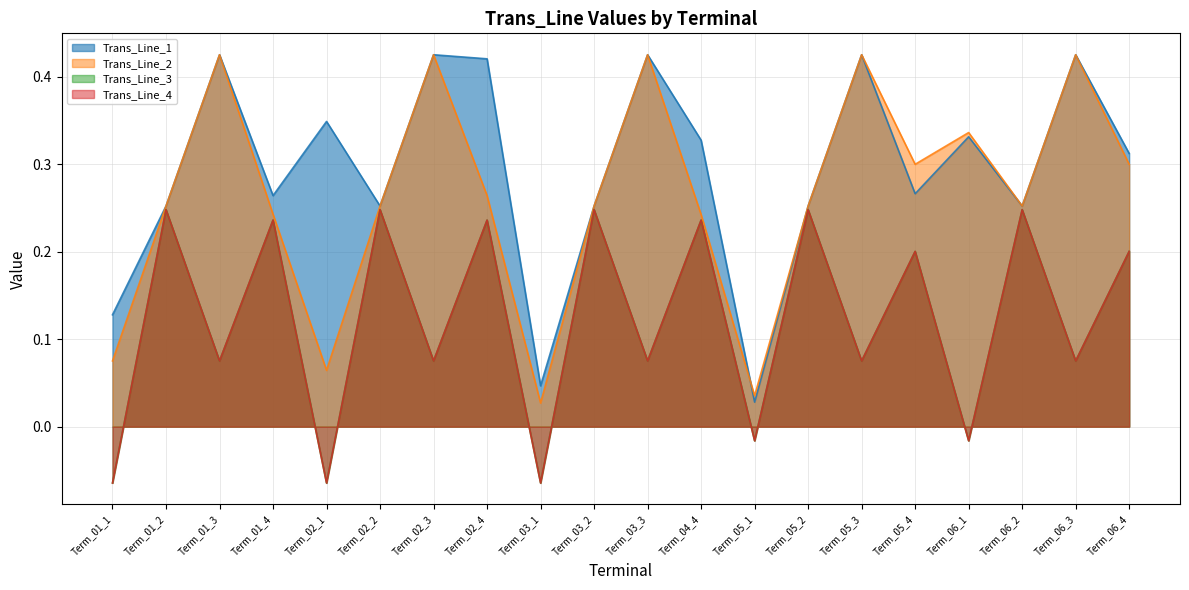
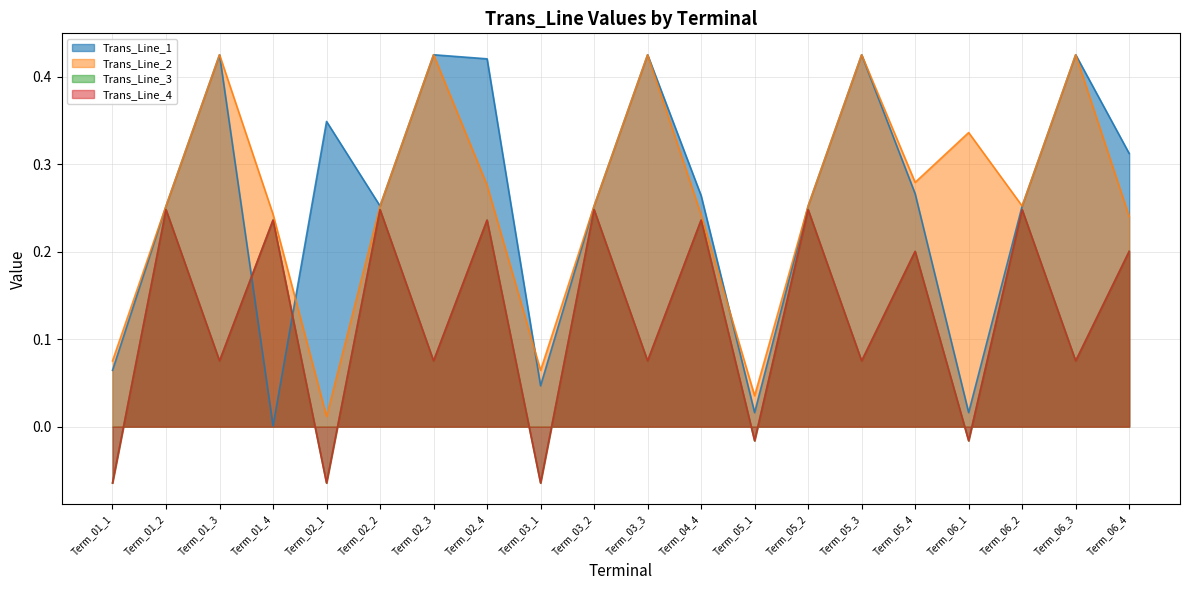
Trans_Line_1, Term_01_1: 0.13 -> 0.06
Trans_Line_1, Term_01_4: 0.26 -> 0.00
Trans_Line_2, Term_02_1: 0.06 -> 0.01
Trans_Line_2, Term_02_4: 0.26 -> 0.28
Trans_Line_2, Term_03_1: 0.03 -> 0.06
Trans_Line_1, Term_04_4: 0.33 -> 0.26
Trans_Line_1, Term_05_1: 0.03 -> 0.02
Trans_Line_2, Term_05_4: 0.30 -> 0.28
Trans_Line_1, Term_06_1: 0.33 -> 0.02
Trans_Line_2, Term_06_4: 0.30 -> 0.24
